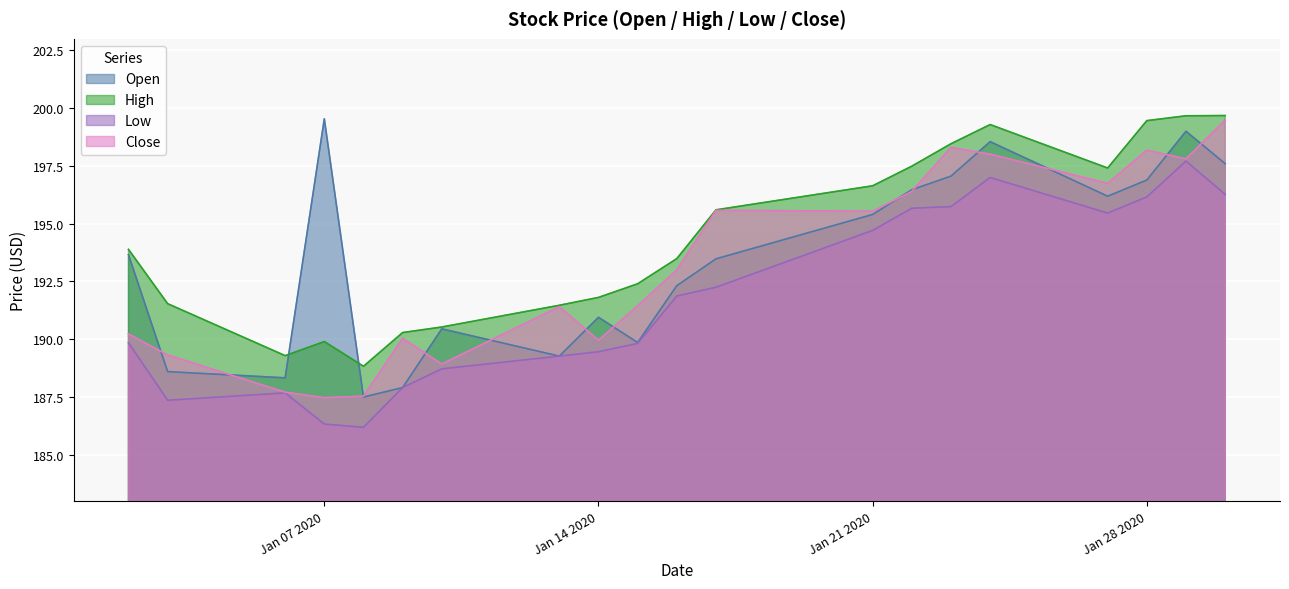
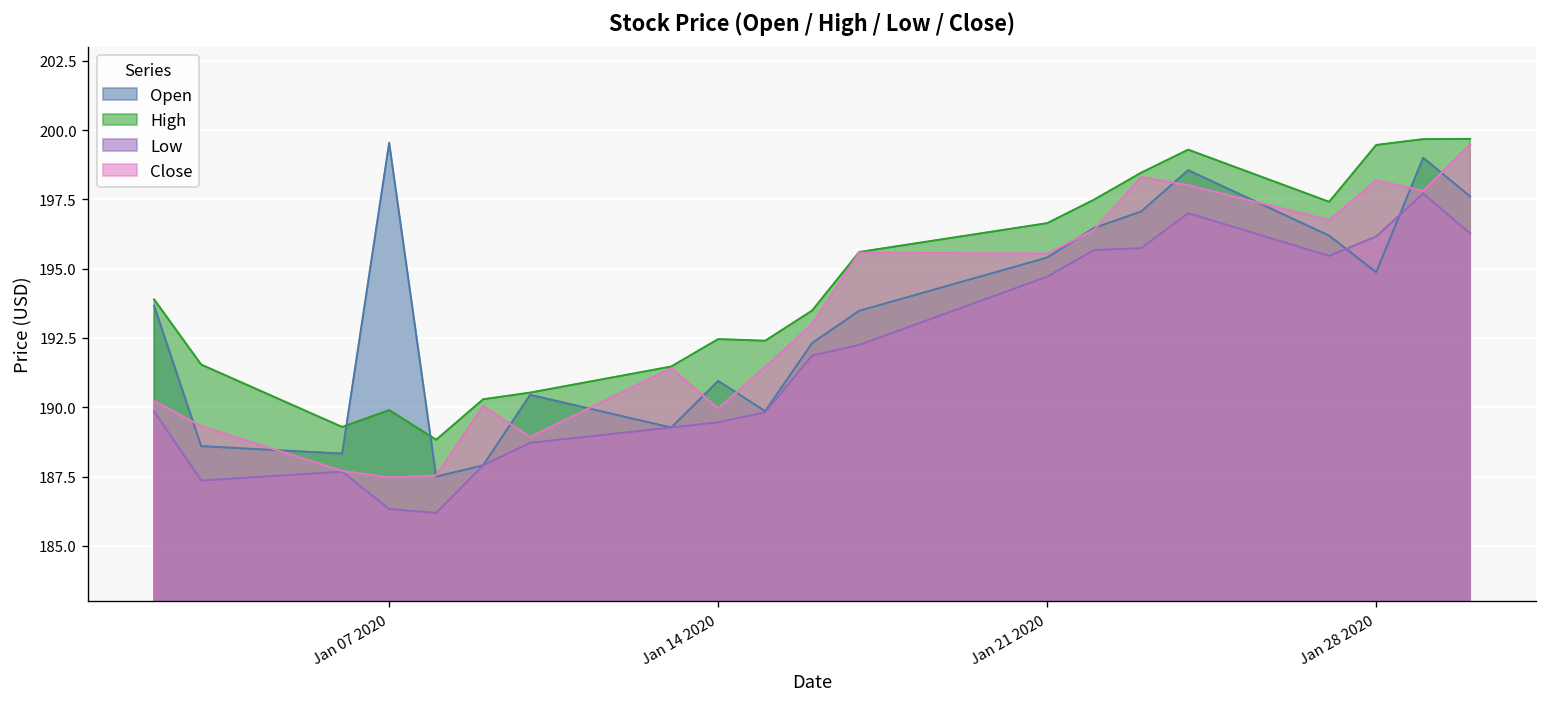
High, Jan 14 2020: 191.8 -> 192.5
Open, Jan 28 2020: 196.9 -> 194.9
